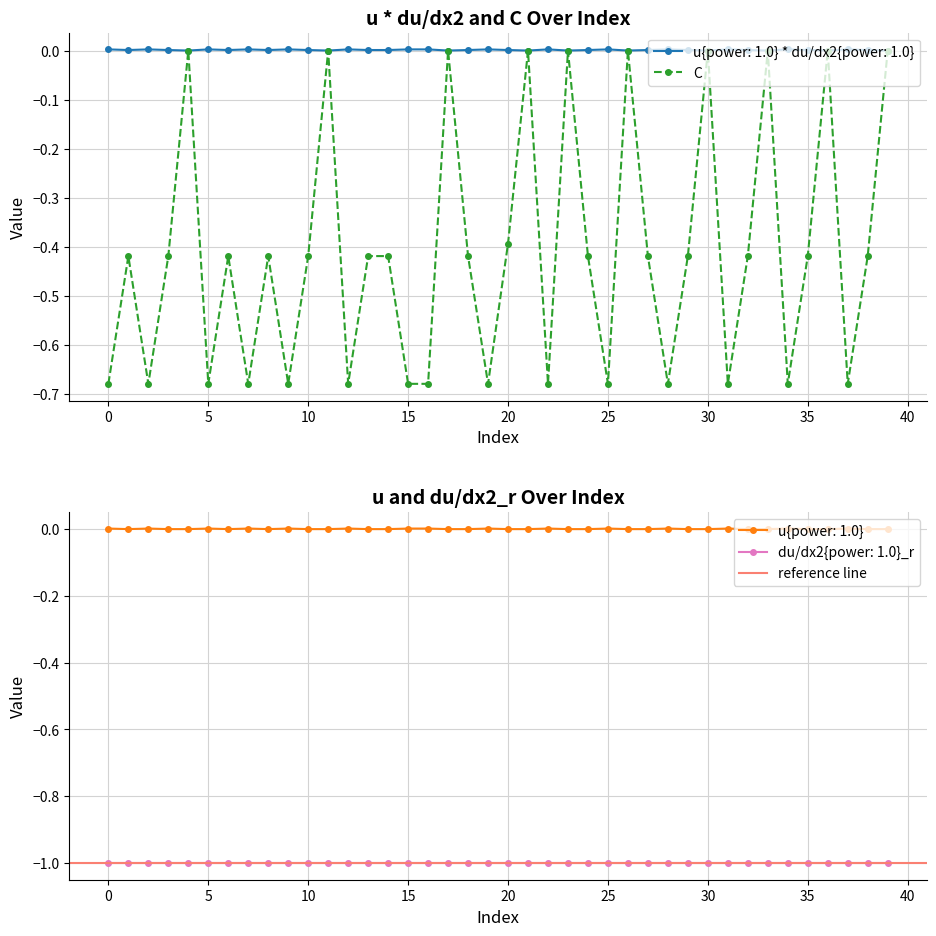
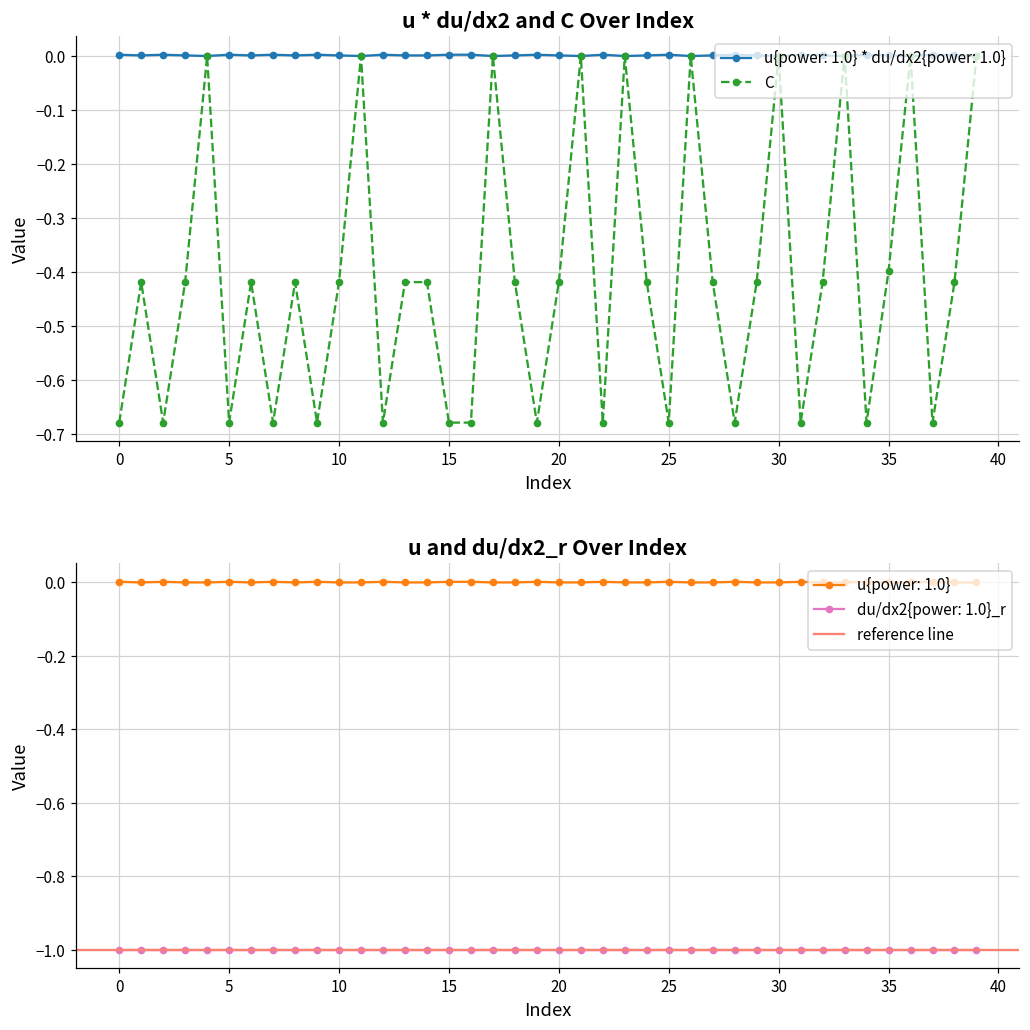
u * du/dx2 and C Over Index, C, 20: -0.39 -> -0.42
u * du/dx2 and C Over Index, C, 35: -0.42 -> -0.40
